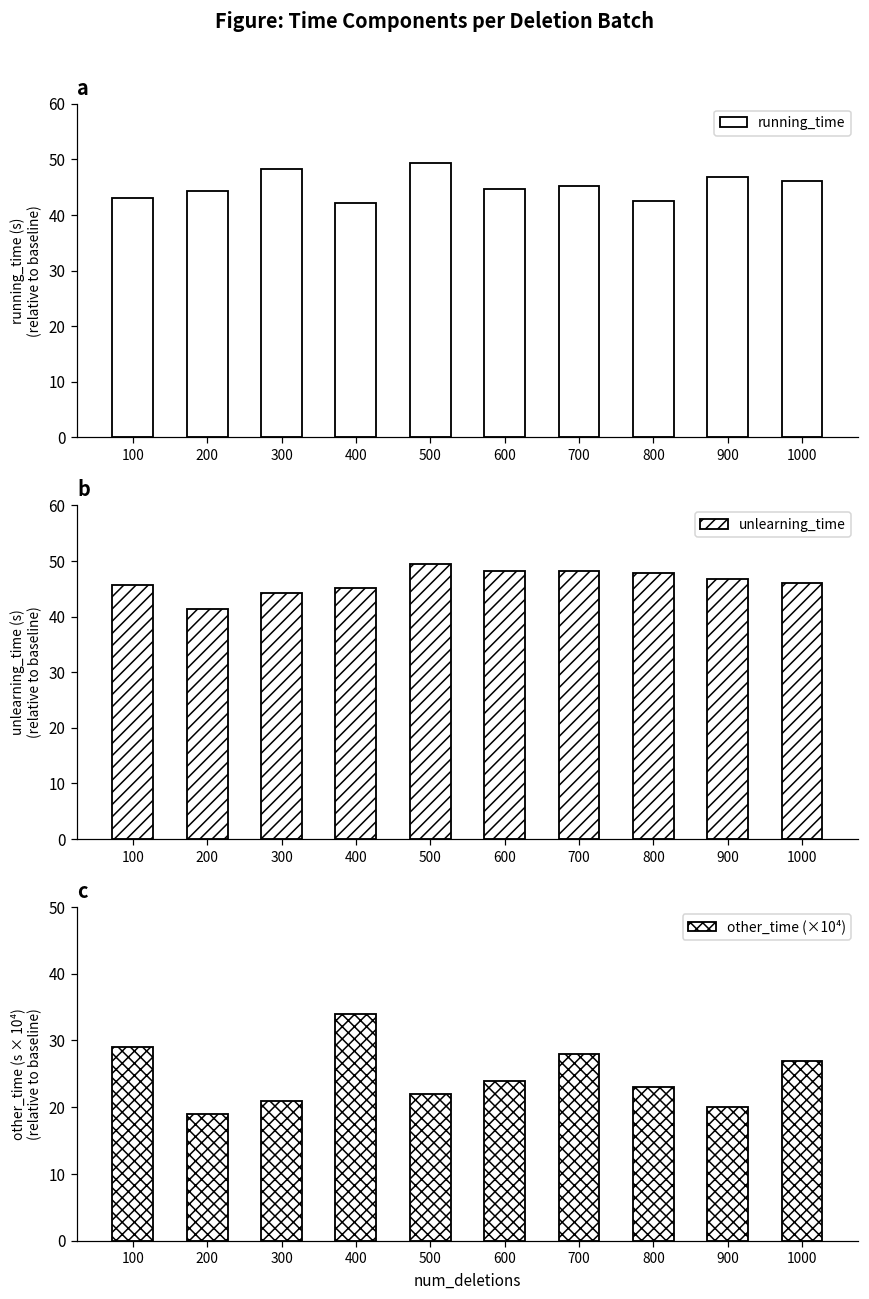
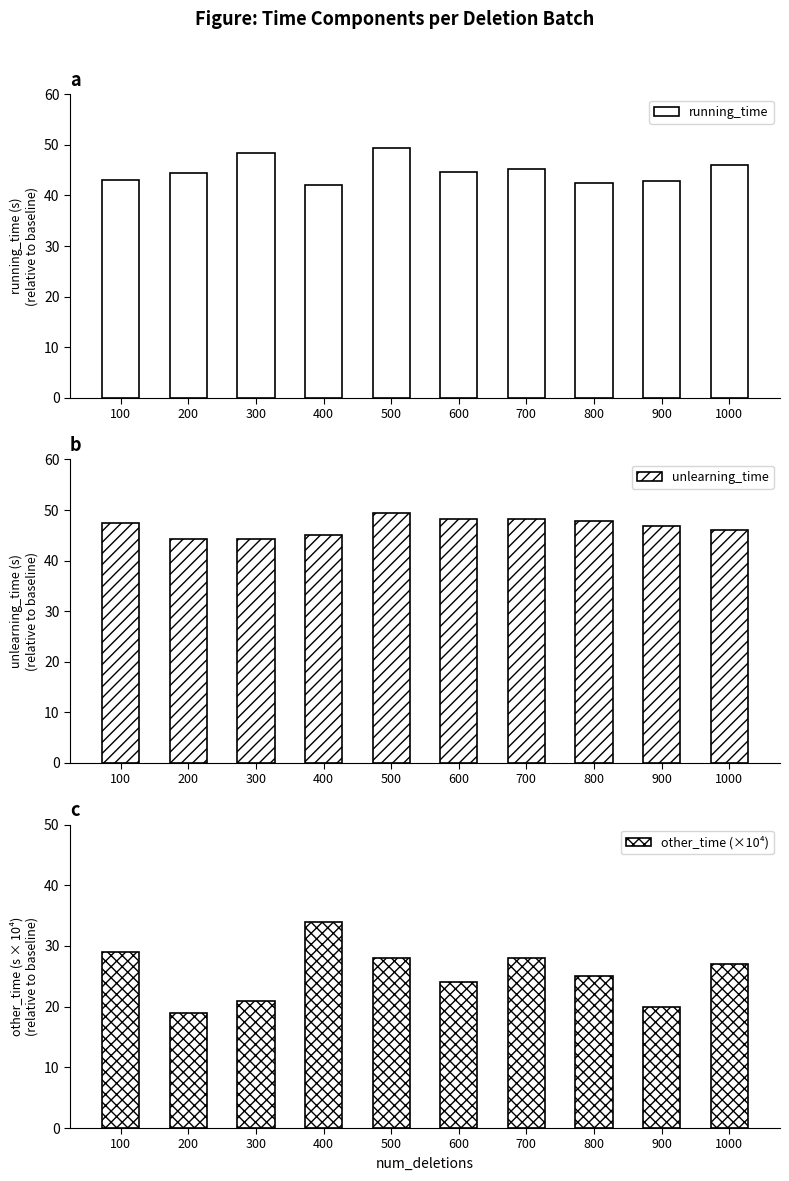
a, 900: 47 -> 43
b, 100: 46 -> 48
b, 200: 41 -> 44
c, 500: 22 -> 28
c, 800: 23 -> 25
